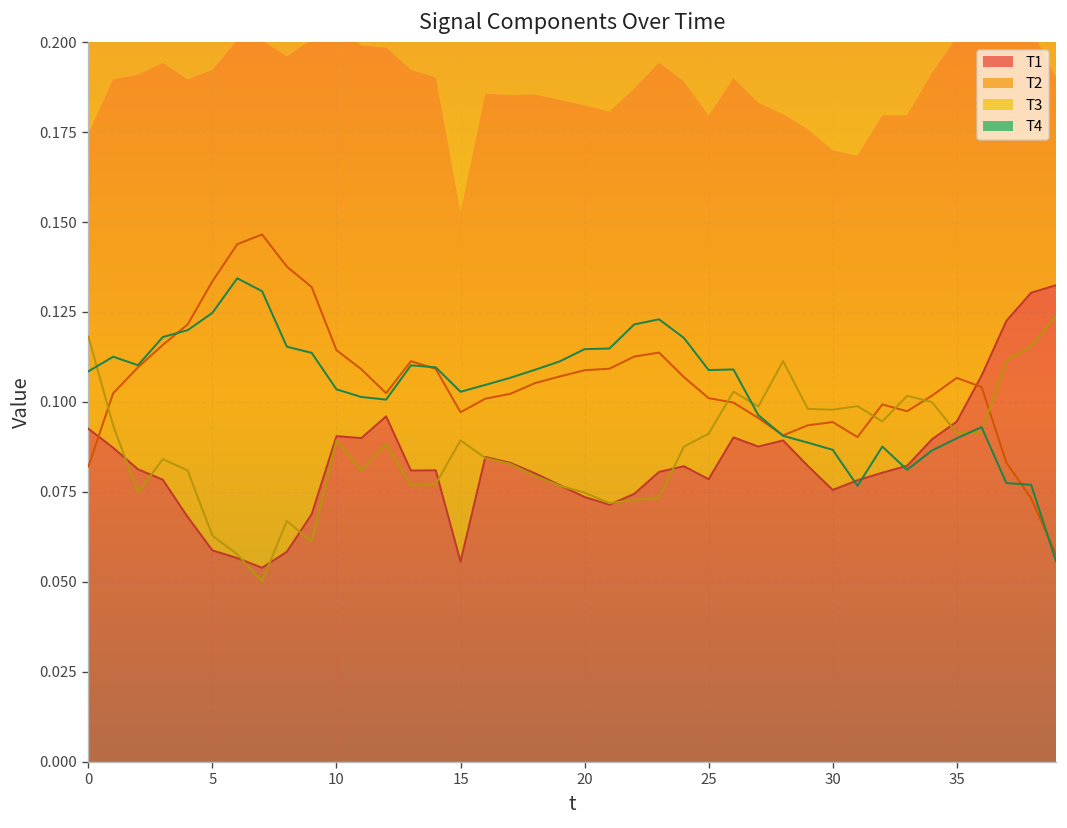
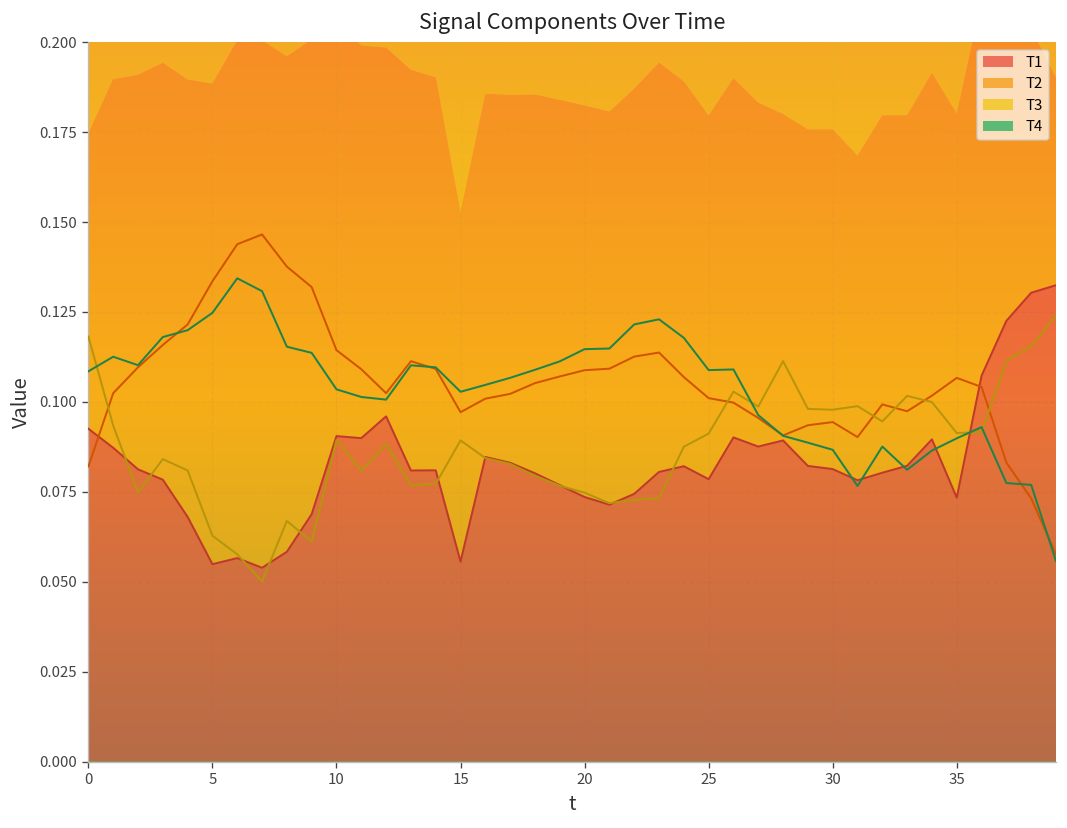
T1, 5: 0.059 -> 0.055
T1, 30: 0.076 -> 0.081
T1, 35: 0.095 -> 0.073
